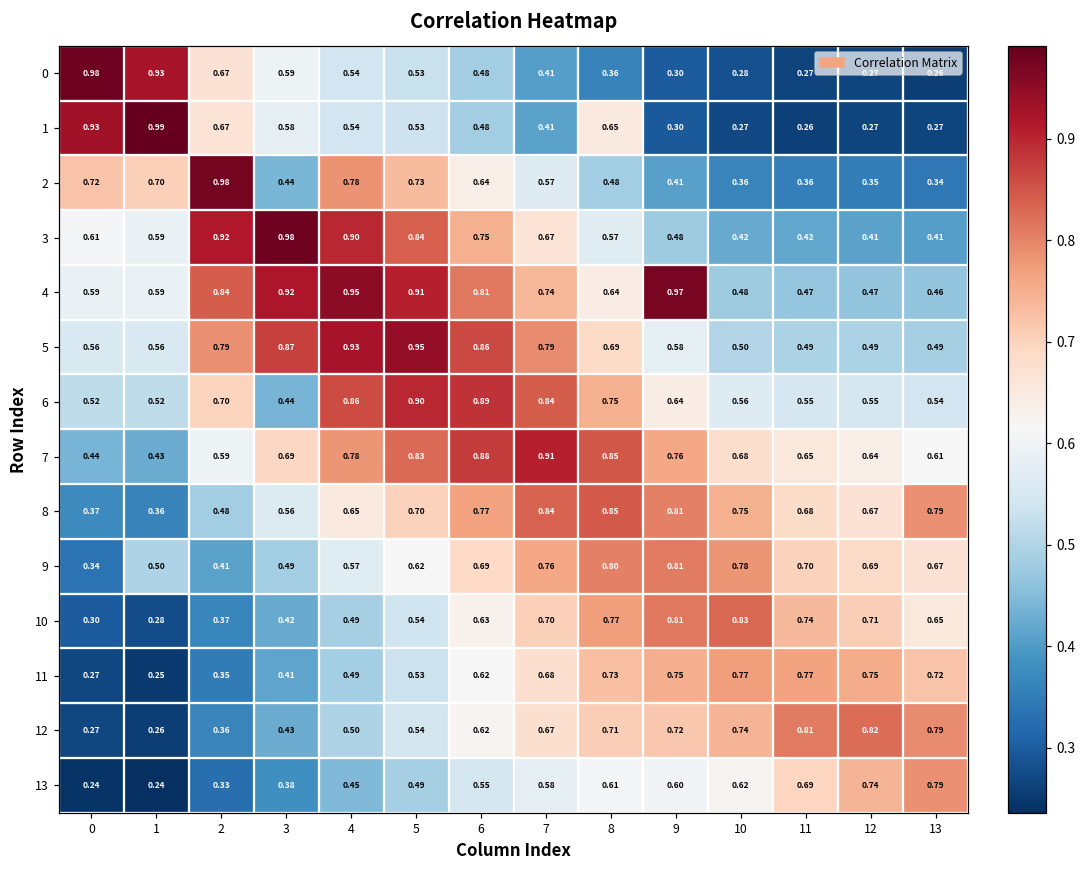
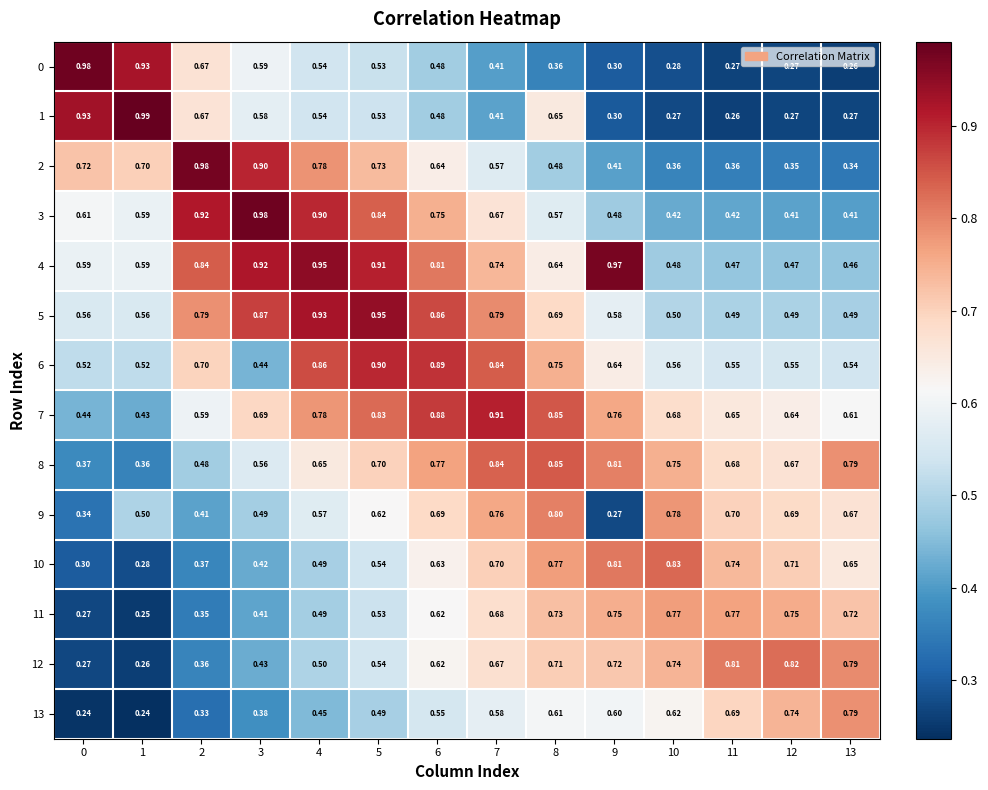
2, 3: 0.44 -> 0.90
9, 9: 0.81 -> 0.27
